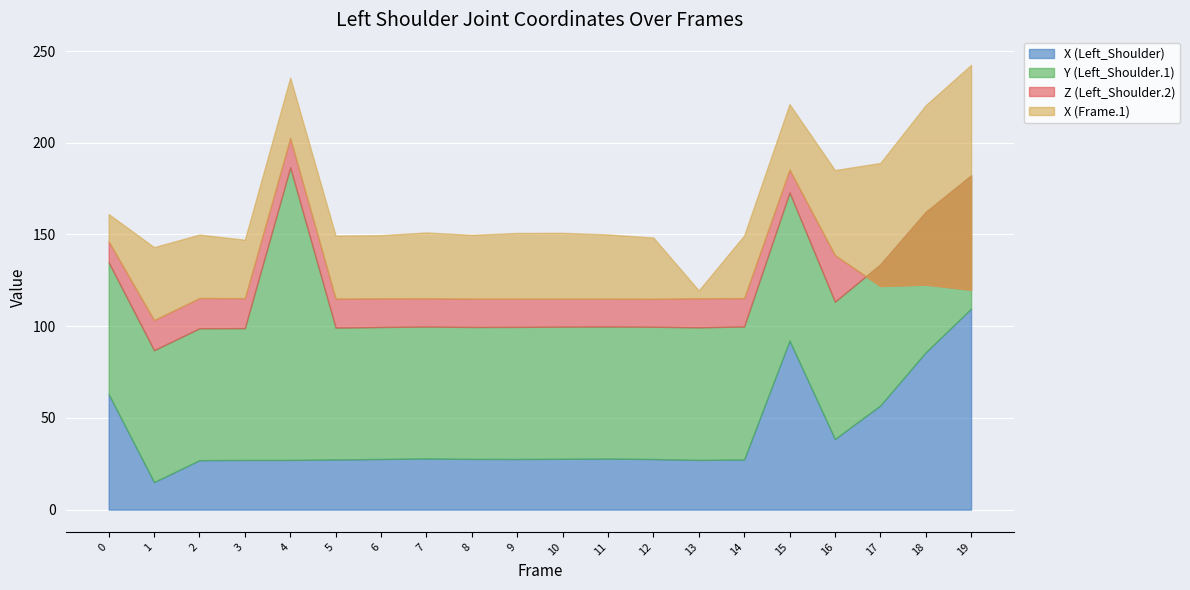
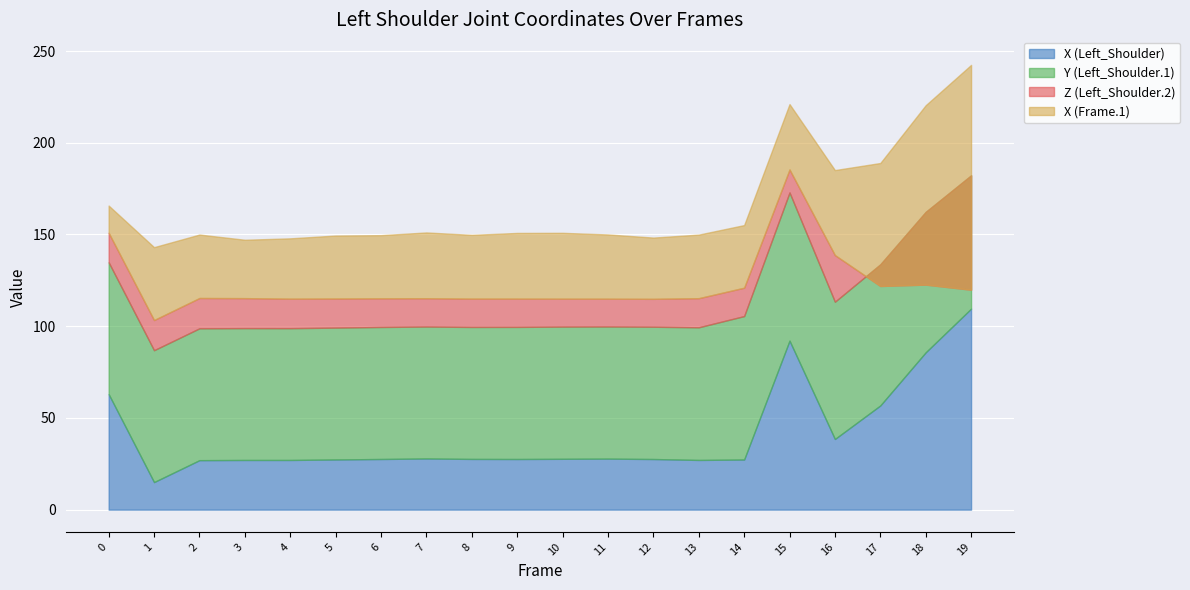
Z (Left_Shoulder.2), 0: 11 -> 16
Y (Left_Shoulder.1), 4: 159 -> 72
X (Frame.1), 13: 4 -> 35
Y (Left_Shoulder.1), 14: 73 -> 78
